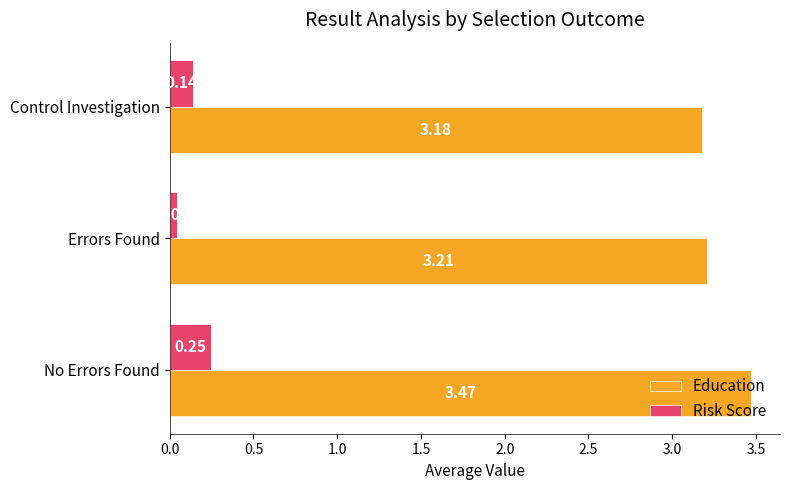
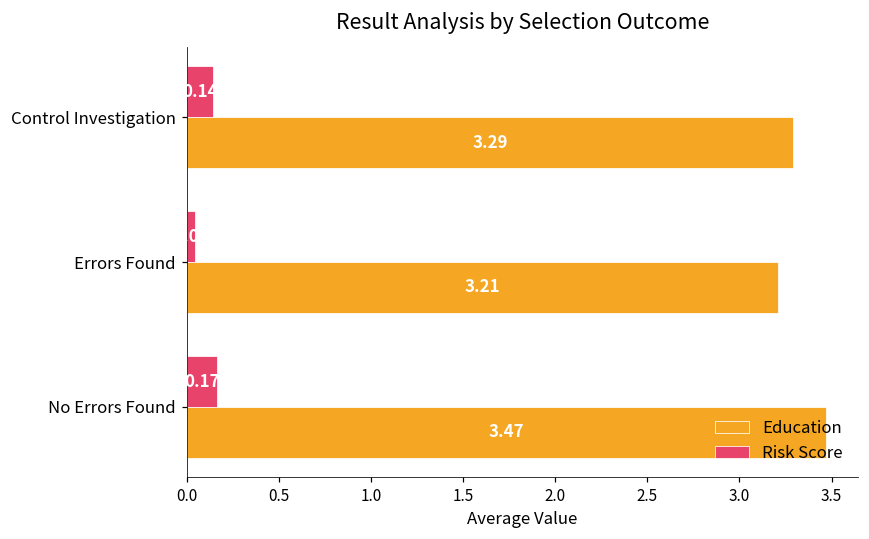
Education, Control Investigation: 3.18 -> 3.29
Risk Score, No Errors Found: 0.25 -> 0.17
